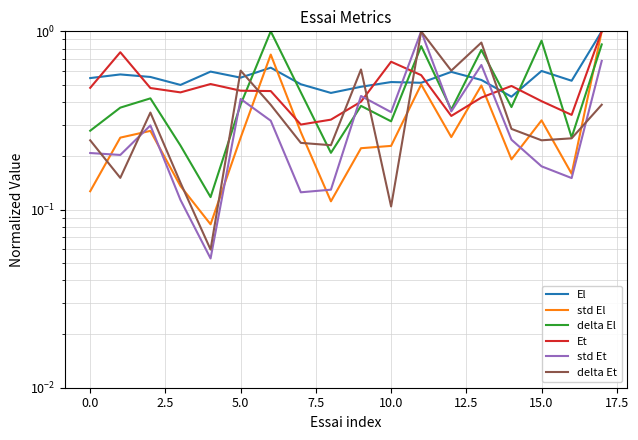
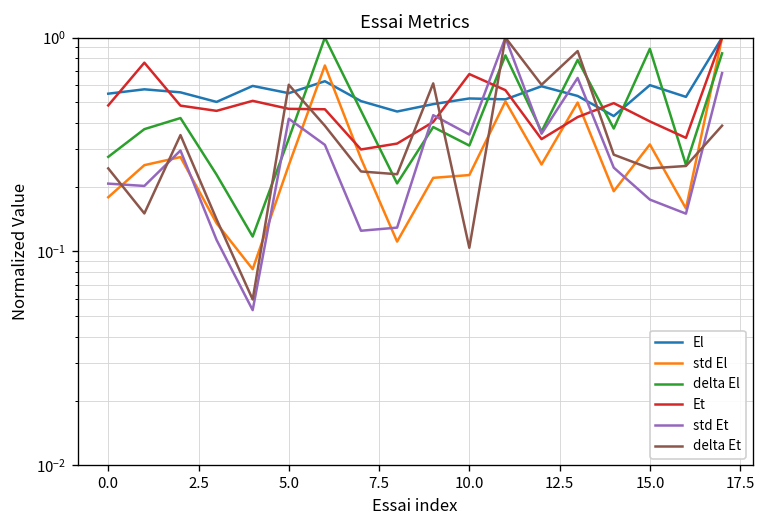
std El, 0.0: 0.13 -> 0.18
delta El, 5.0: 0.39 -> 0.34
